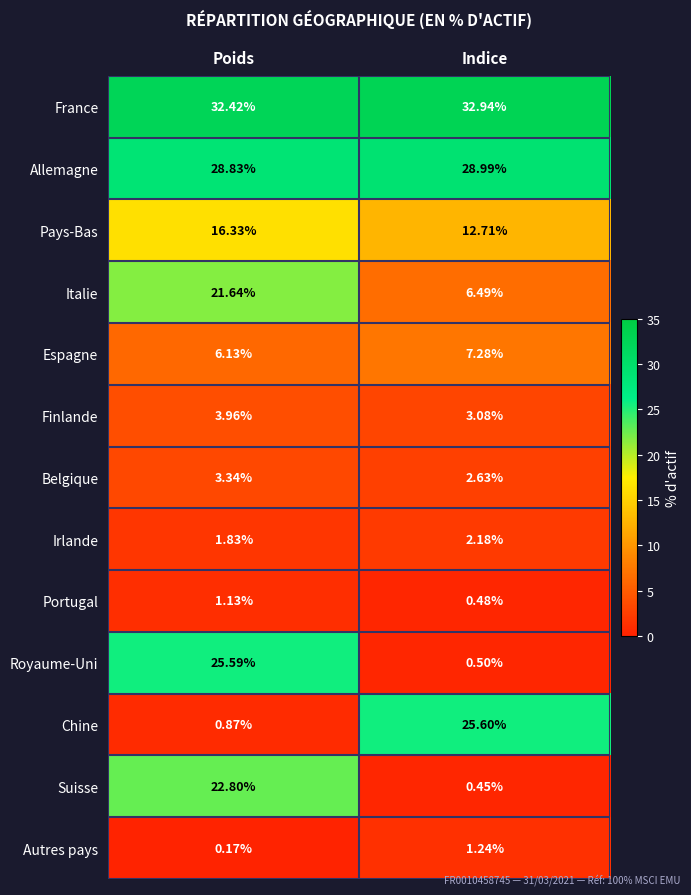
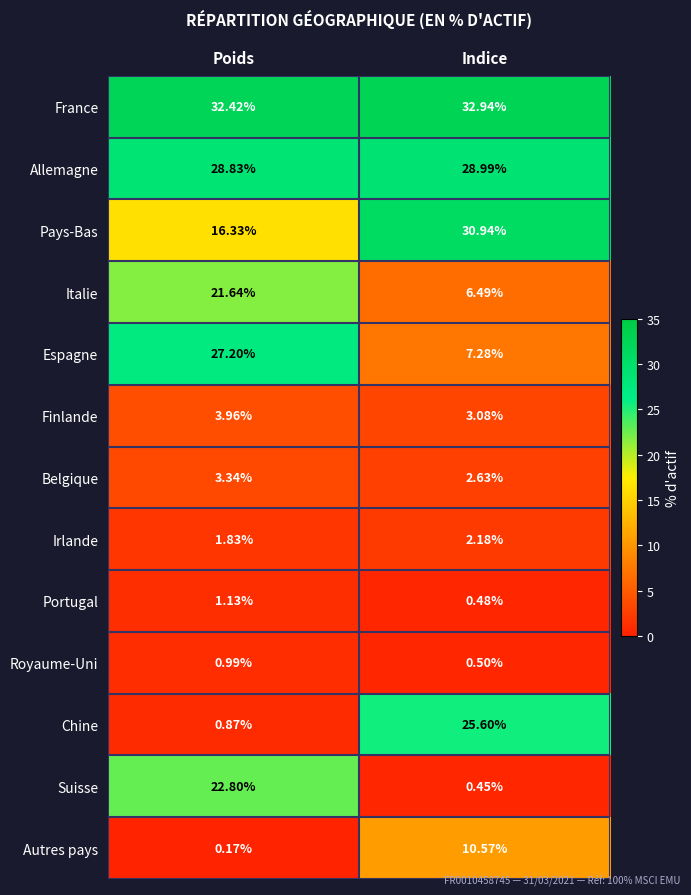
Pays-Bas, Indice: 12.71% -> 30.94%
Espagne, Poids: 6.13% -> 27.20%
Royaume-Uni, Poids: 25.59% -> 0.99%
Autres pays, Indice: 1.24% -> 10.57%
